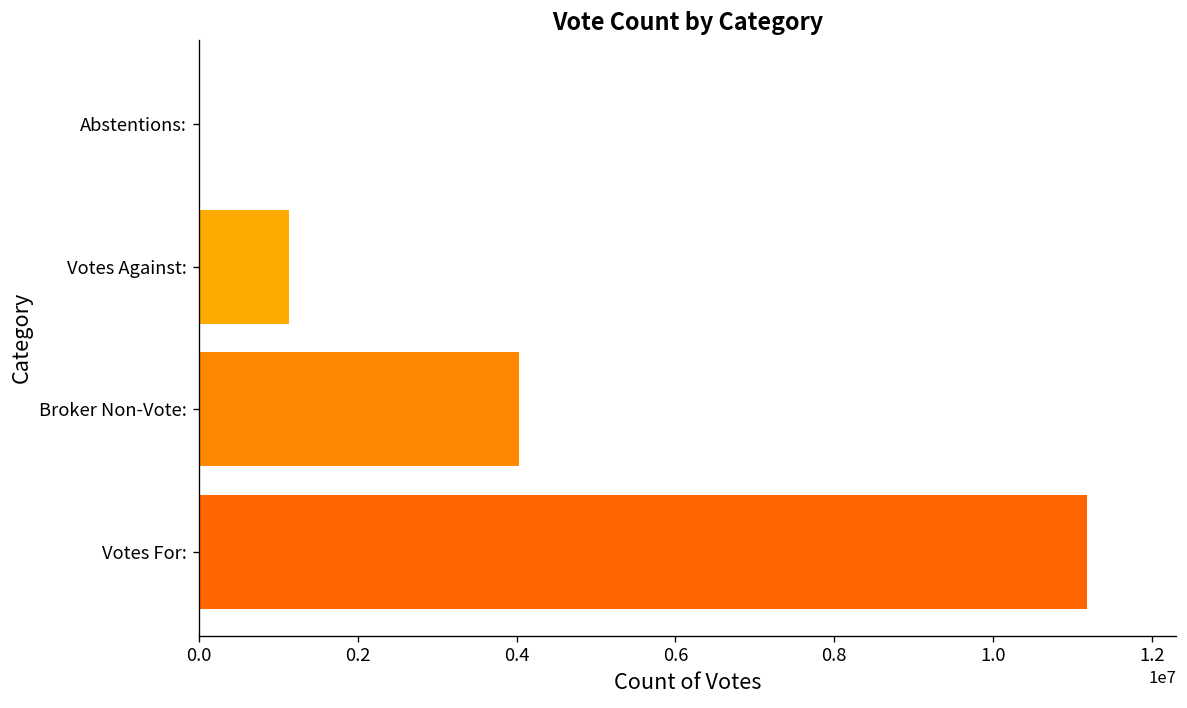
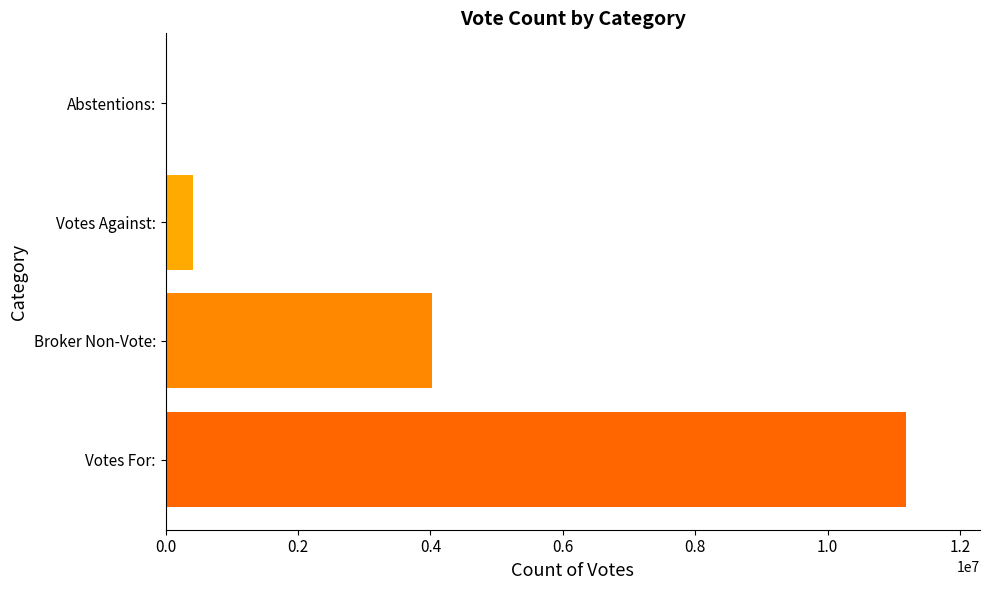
Votes Against:: 1100000 -> 400000
